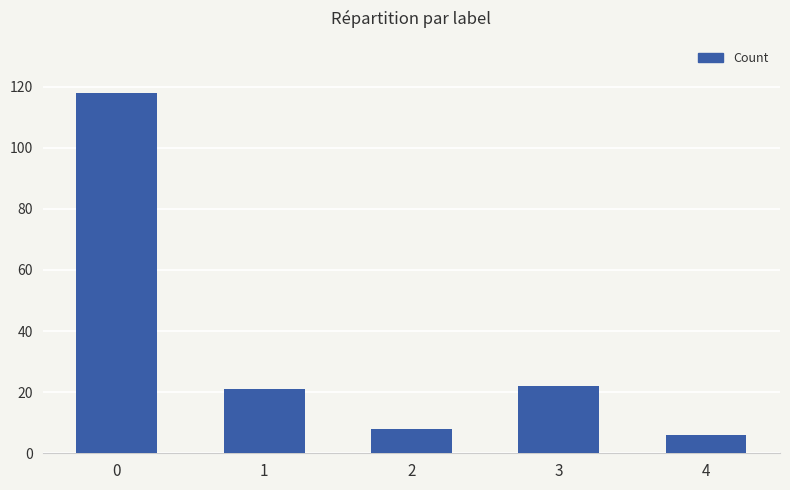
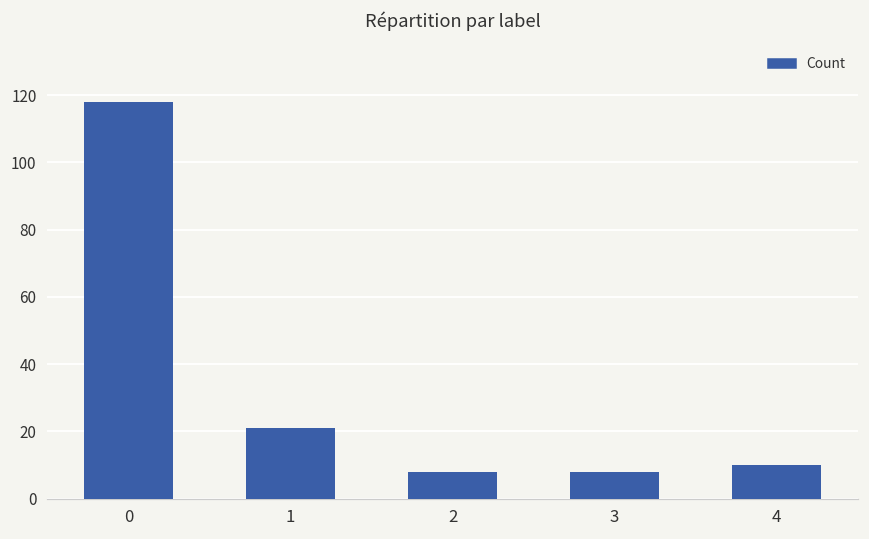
3: 22 -> 8
4: 6 -> 10
